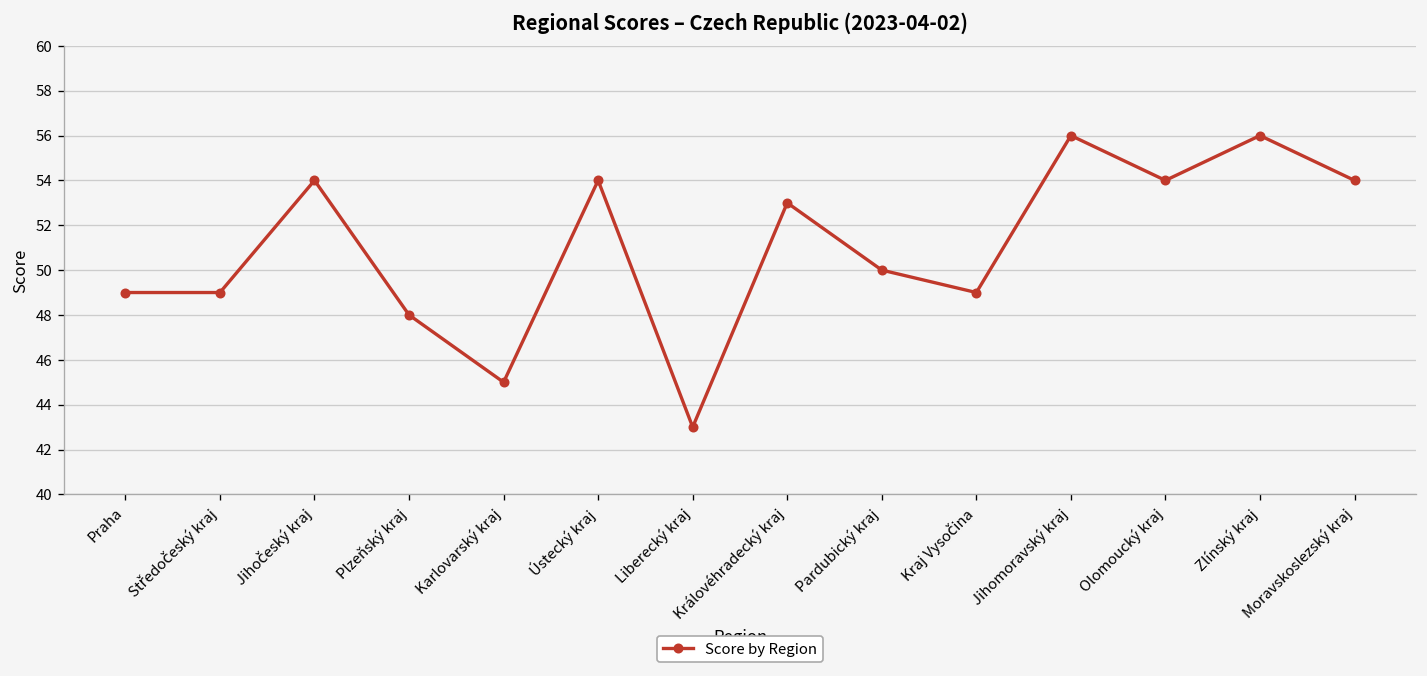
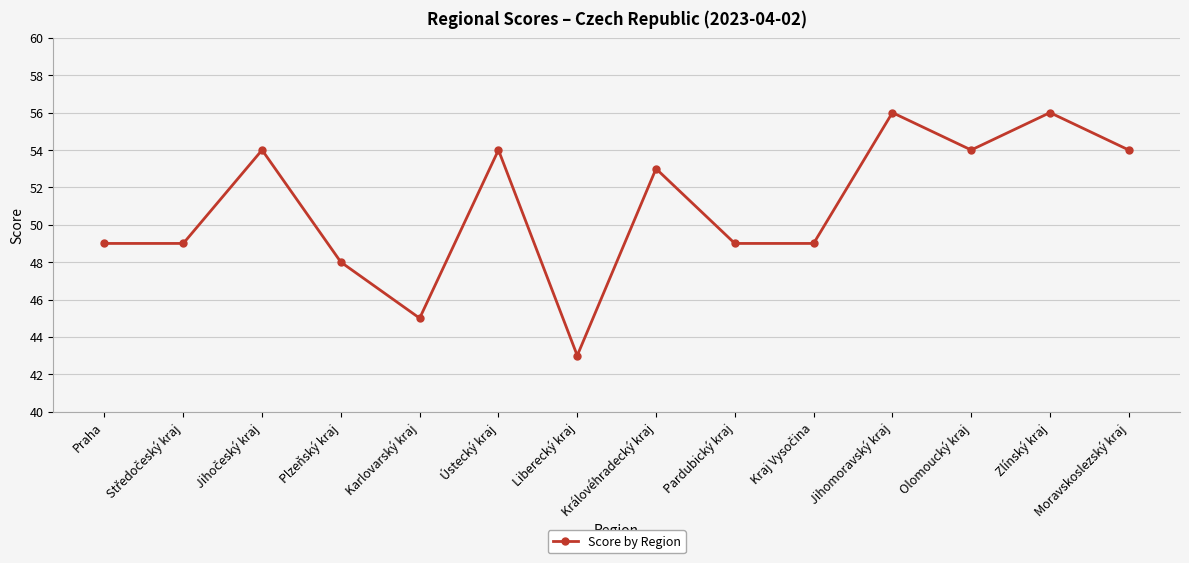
Pardubický kraj: 50 -> 49
